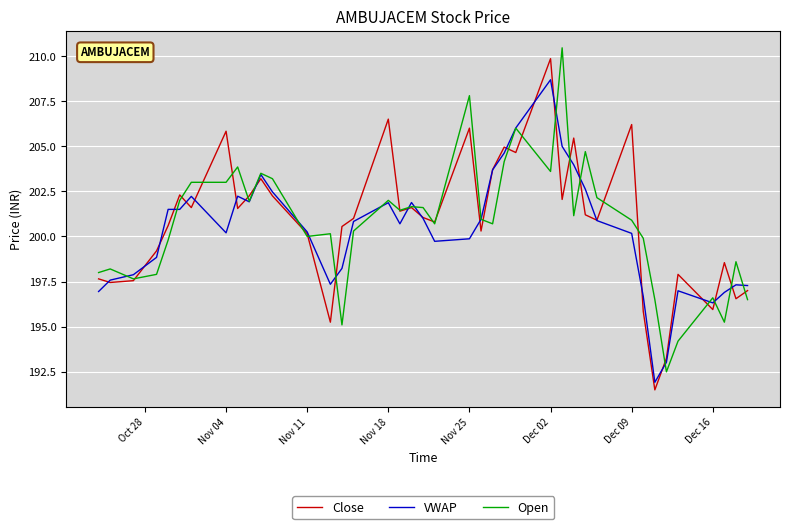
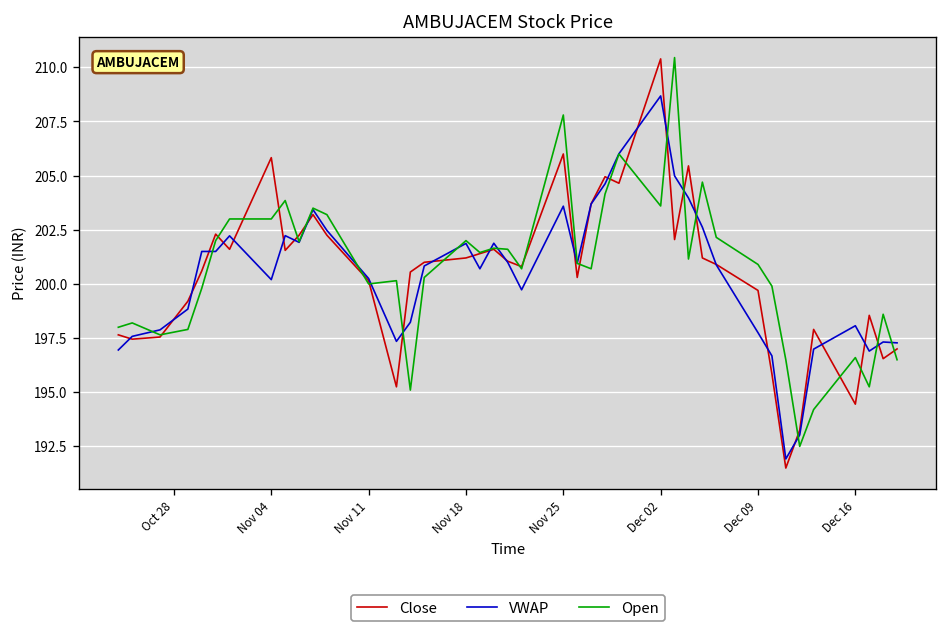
Close, Nov 18: 206.5 -> 201.2
VWAP, Nov 25: 199.9 -> 203.6
Close, Dec 02: 209.9 -> 210.4
Close, Dec 09: 206.2 -> 199.7
VWAP, Dec 09: 200.2 -> 197.8
Close, Dec 16: 196.0 -> 194.5
VWAP, Dec 16: 196.3 -> 198.1
